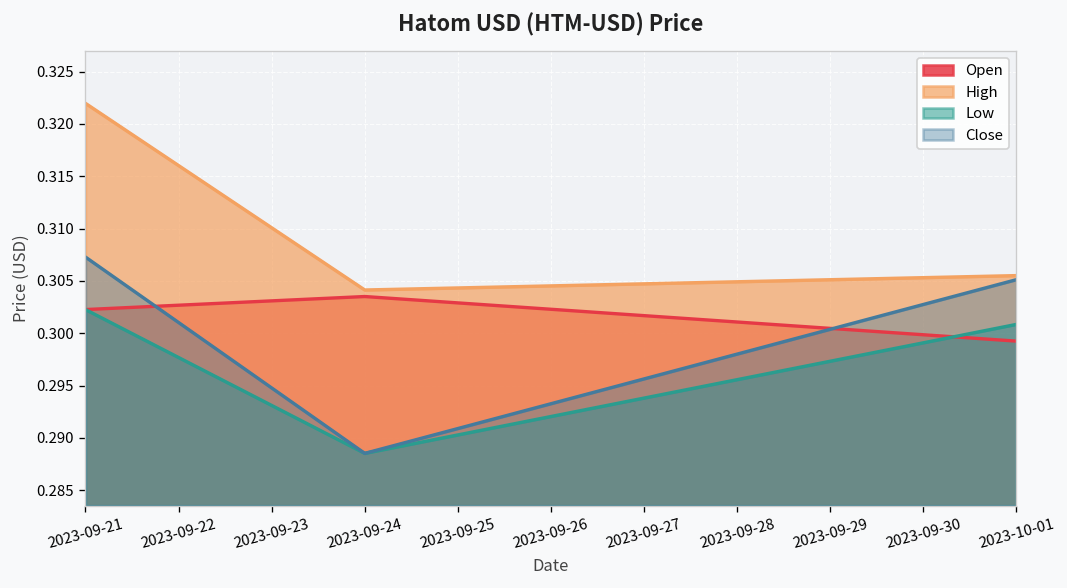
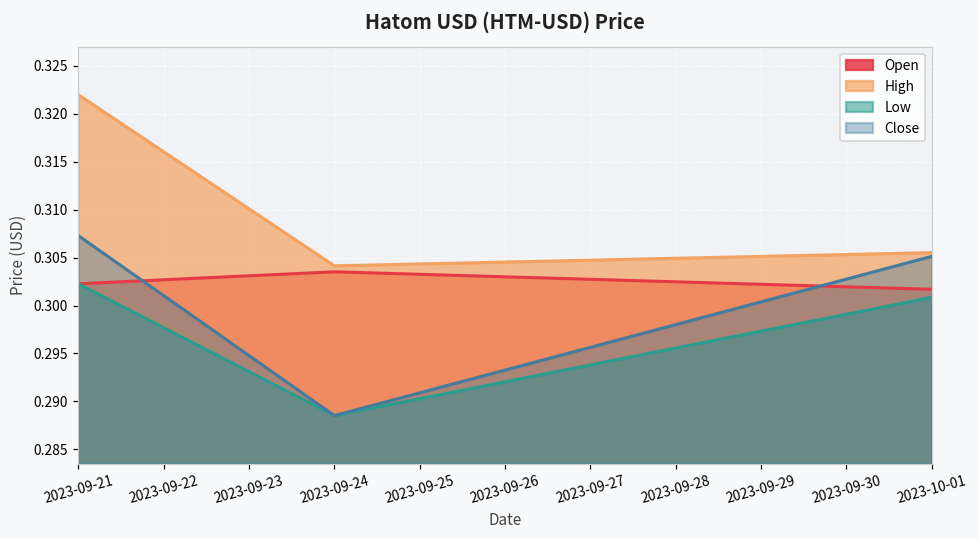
Open, 2023-10-01: 0.299 -> 0.302
